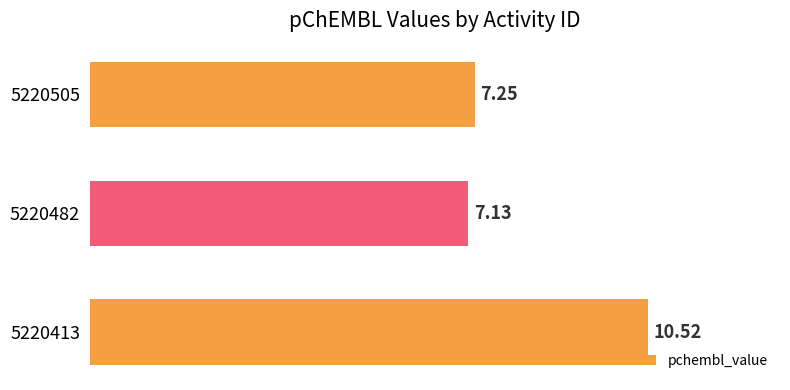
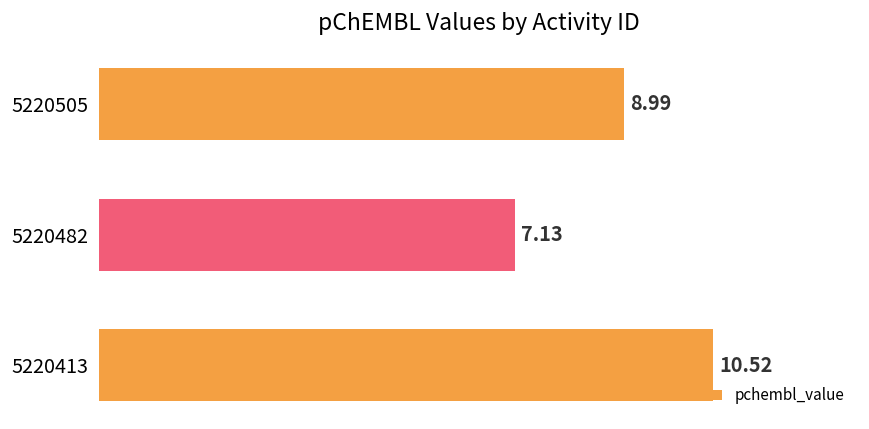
5220505: 7.25 -> 8.99
